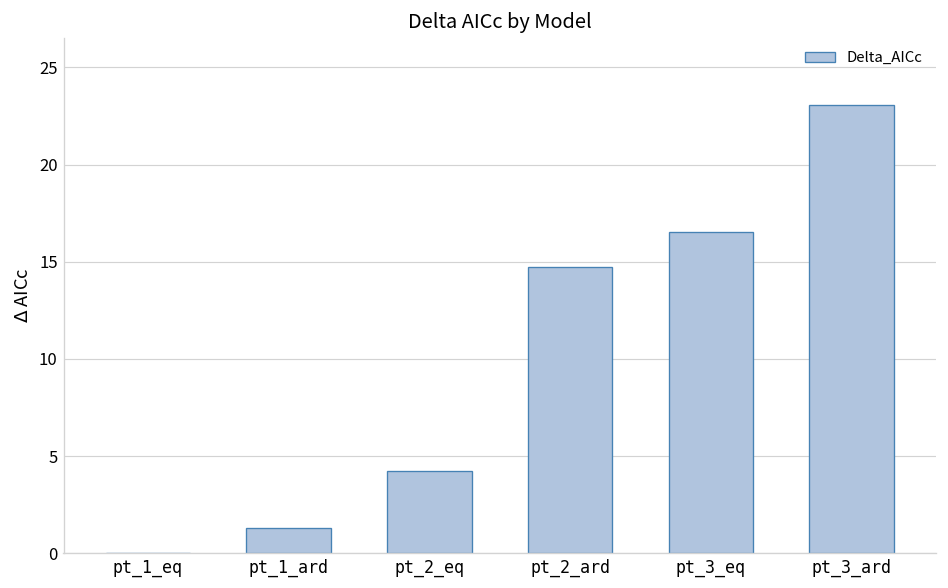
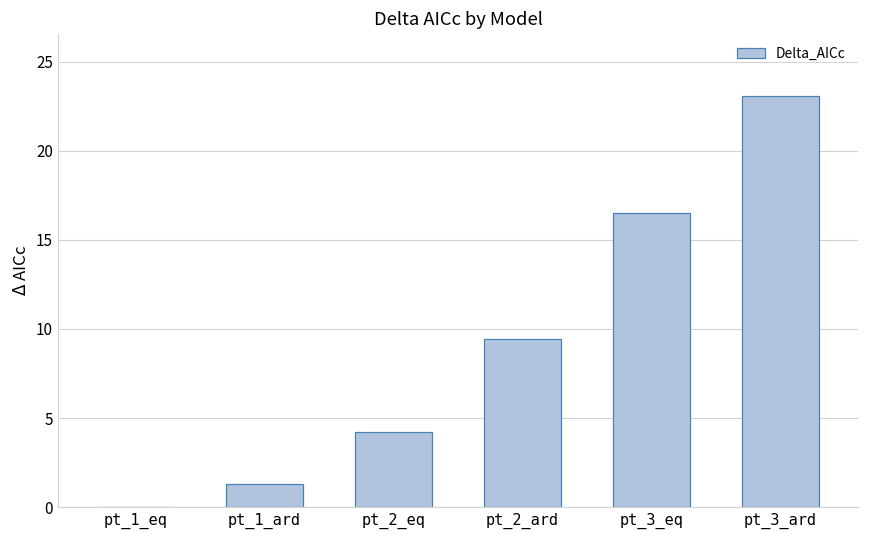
pt_2_ard: 14.7 -> 9.4
